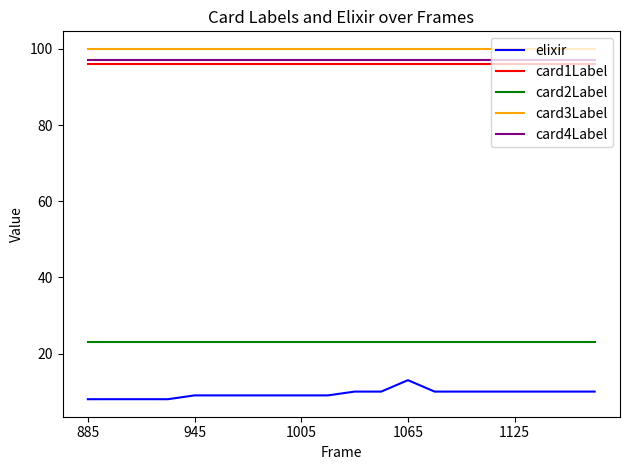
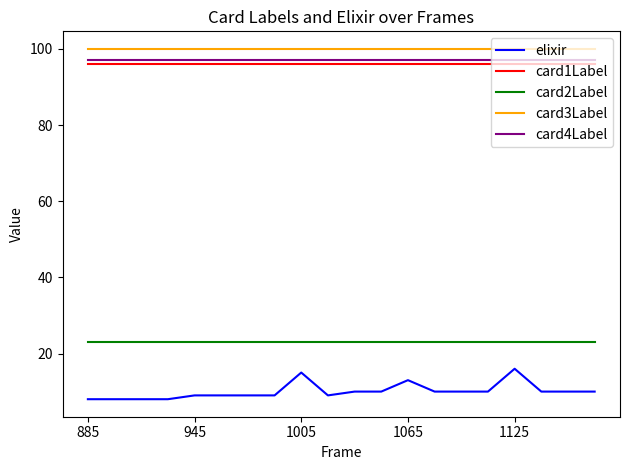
elixir, 1005: 9 -> 15
elixir, 1125: 10 -> 16
